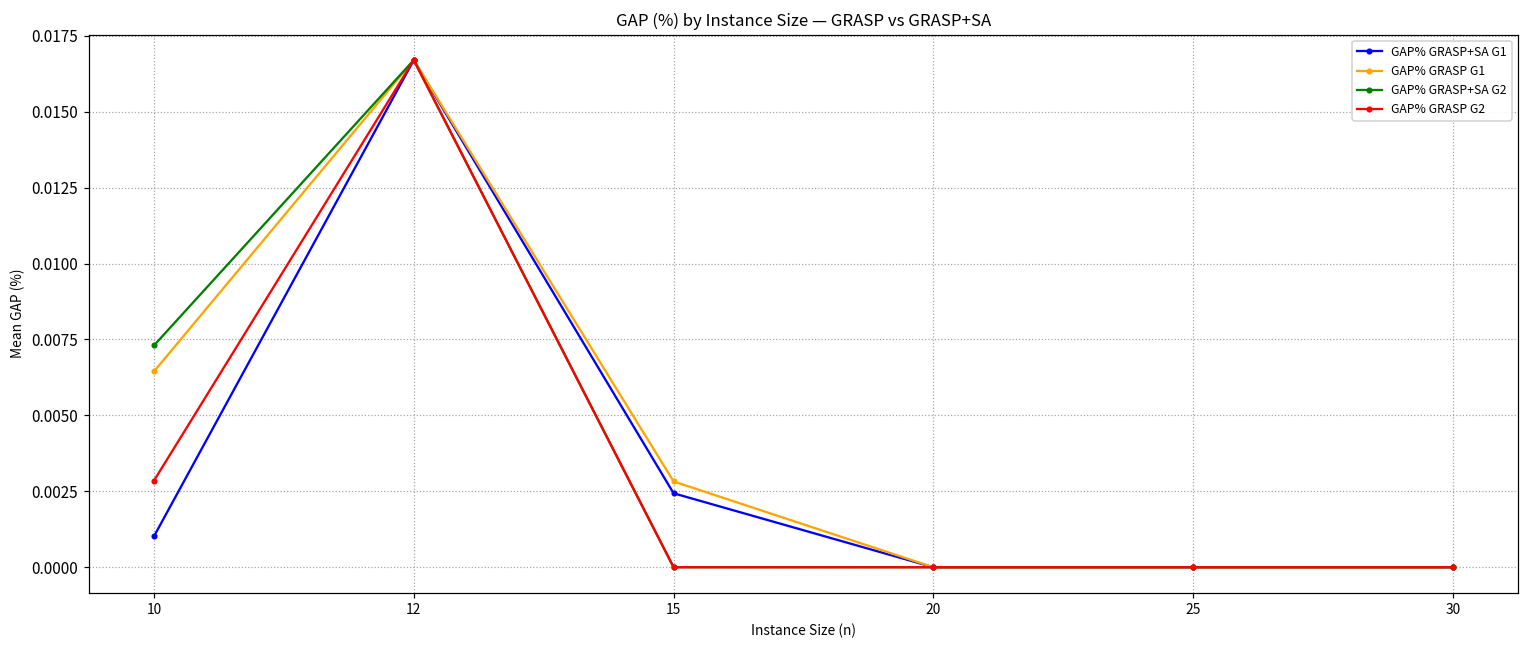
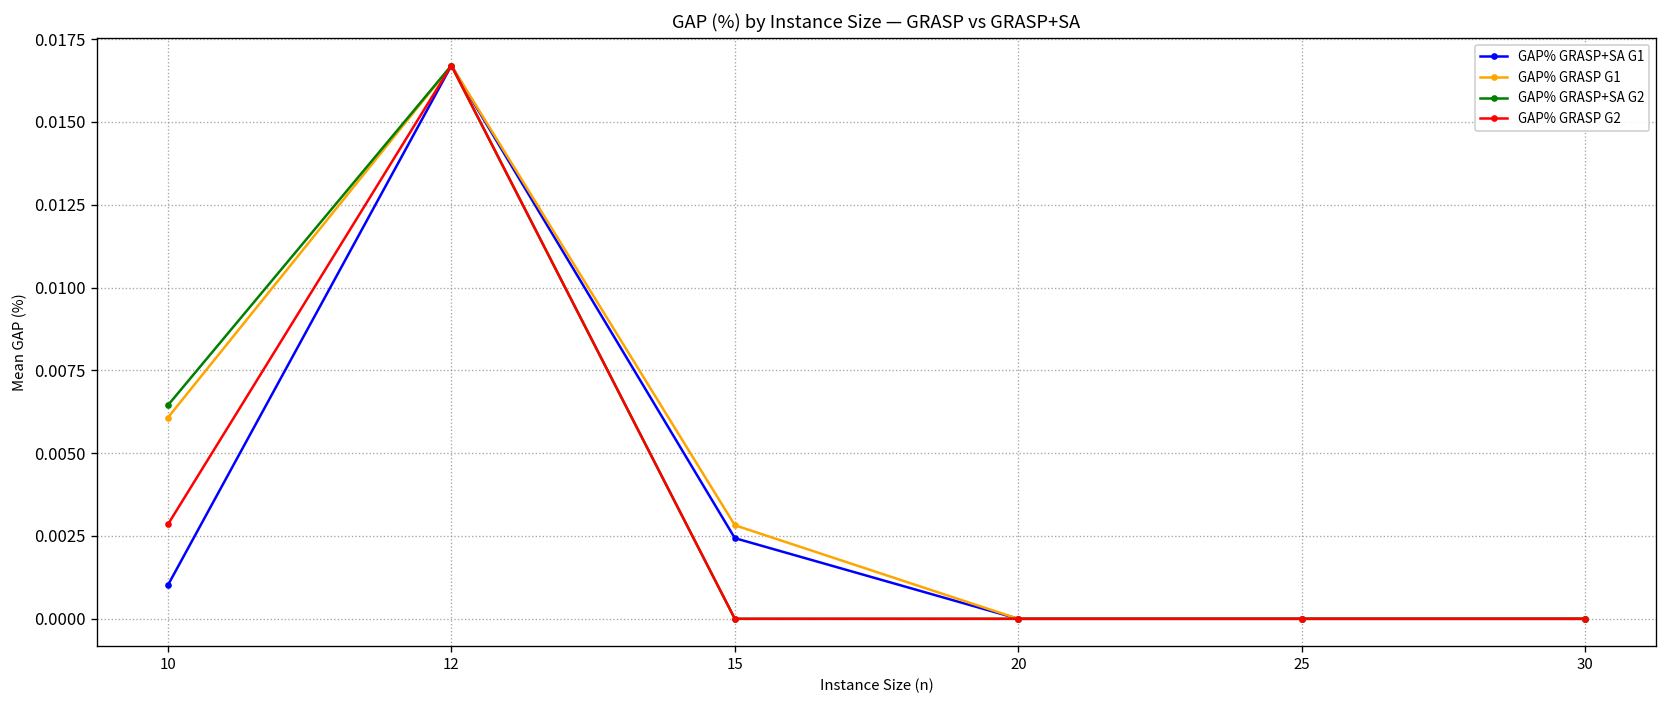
GAP% GRASP G1, 10: 0.0064 -> 0.0061
GAP% GRASP+SA G2, 10: 0.0073 -> 0.0064
